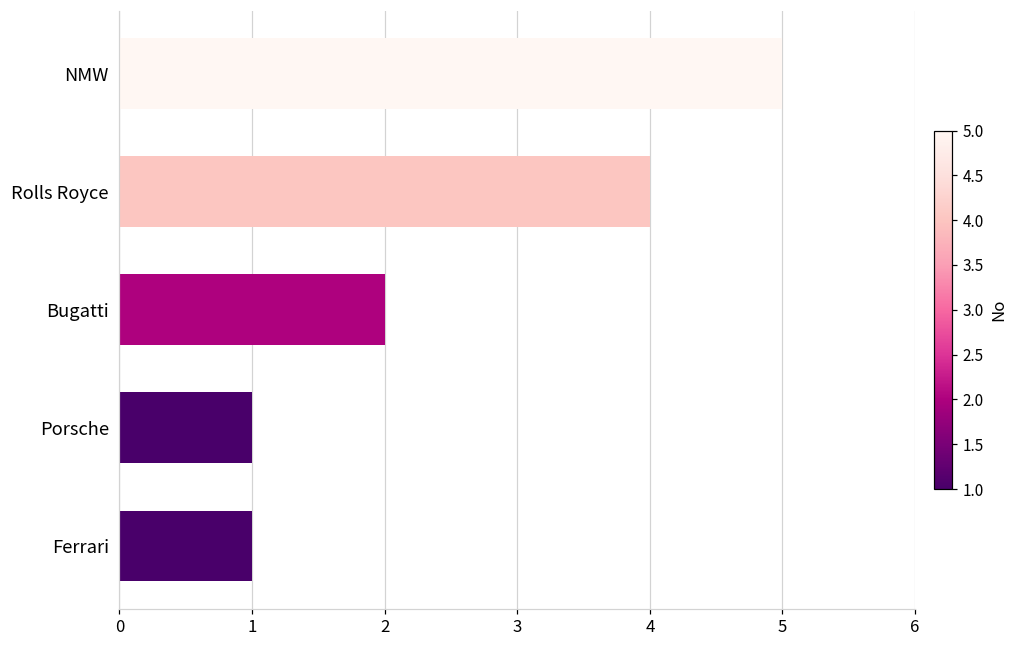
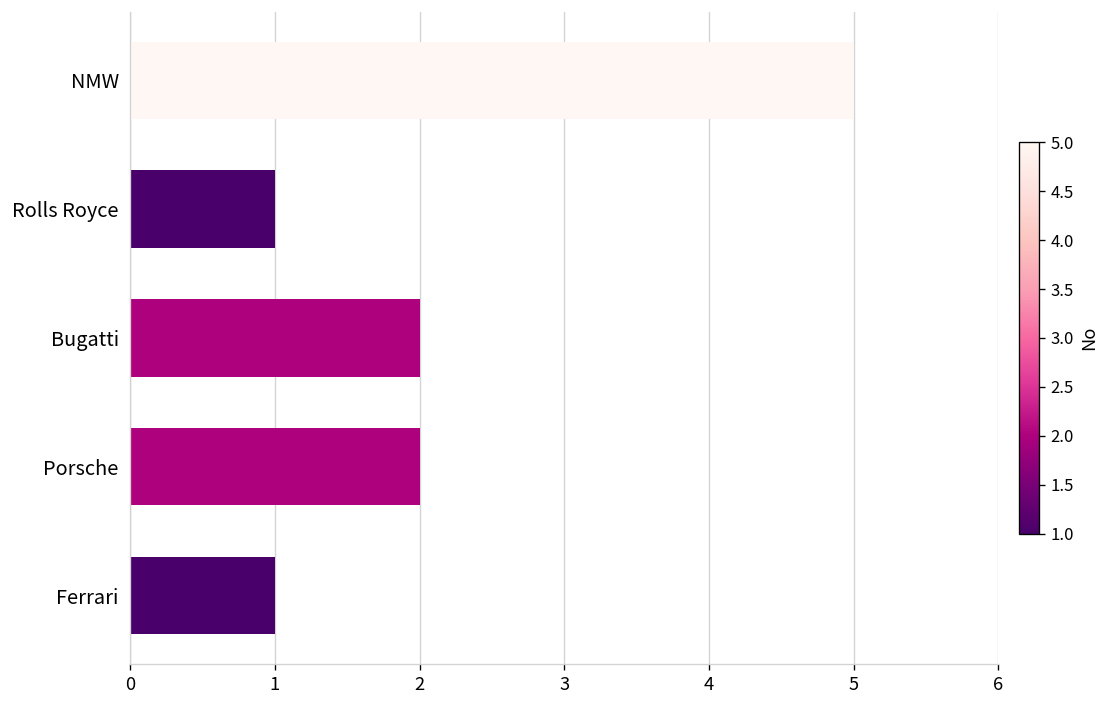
Rolls Royce: 4 -> 1
Porsche: 1 -> 2
